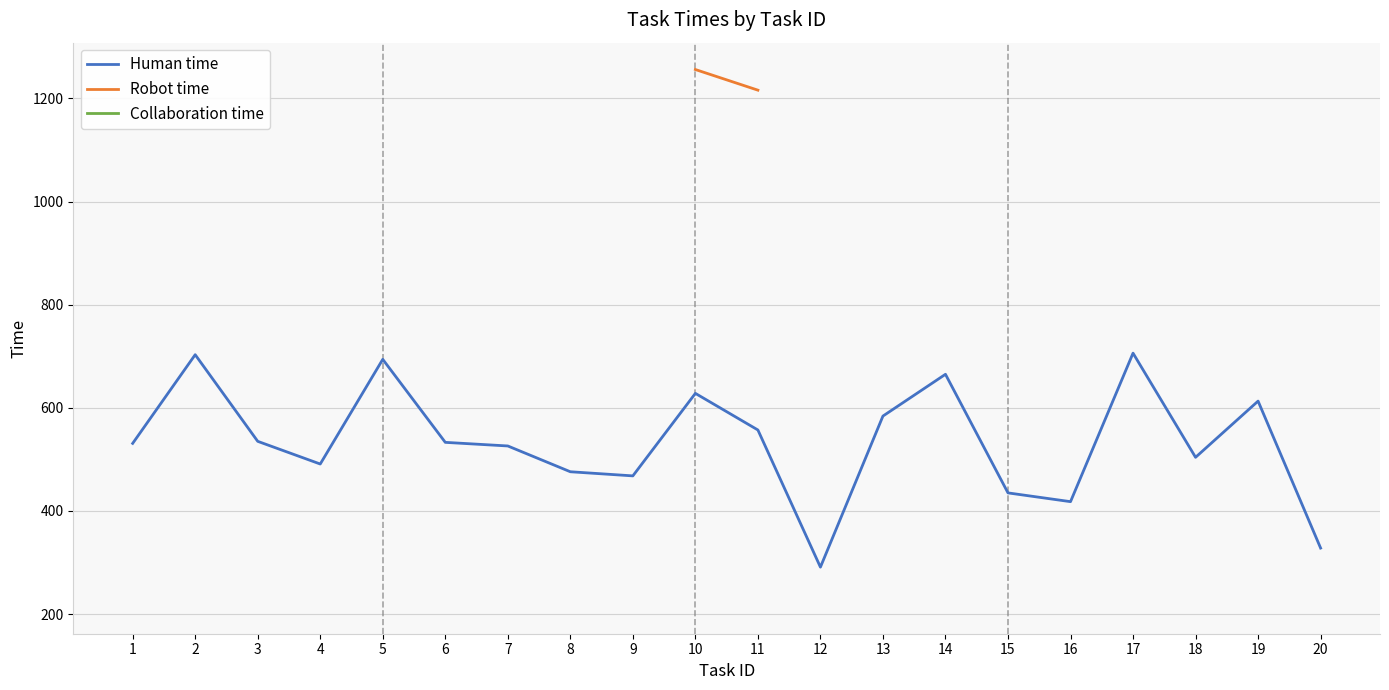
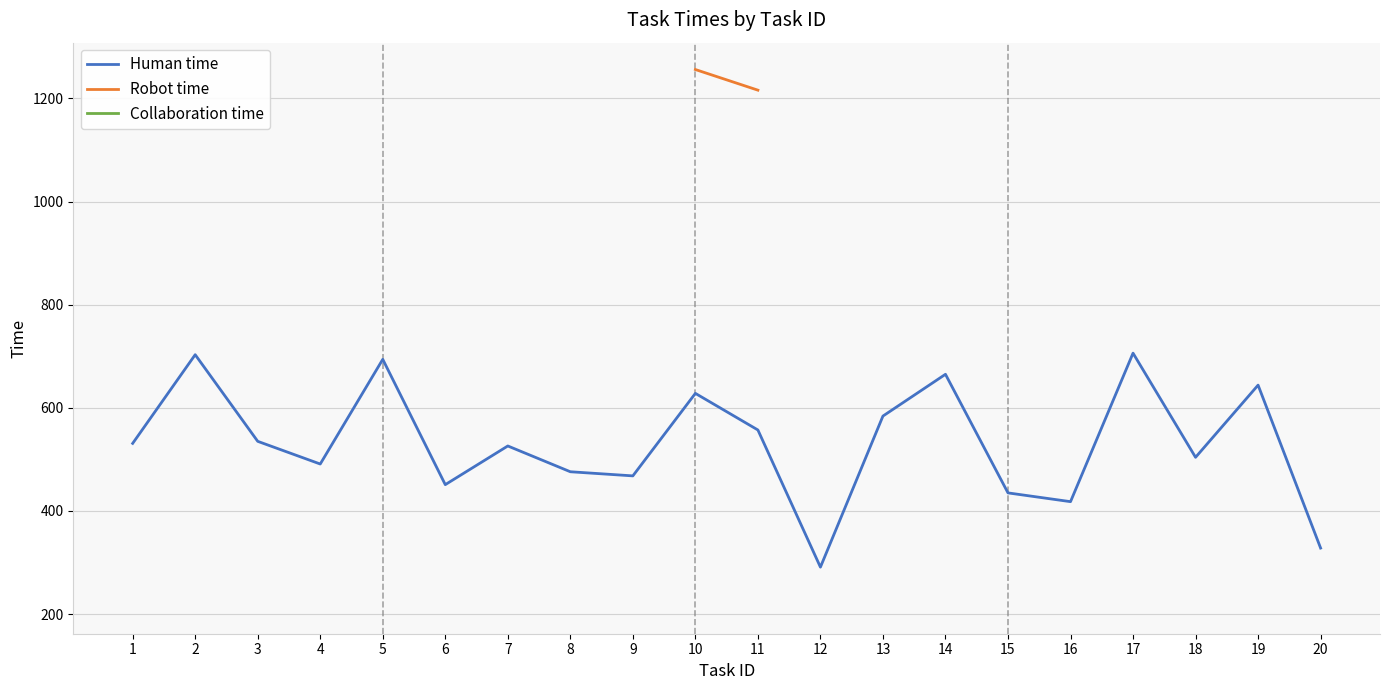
Human time, 6: 530 -> 450
Human time, 19: 610 -> 640
